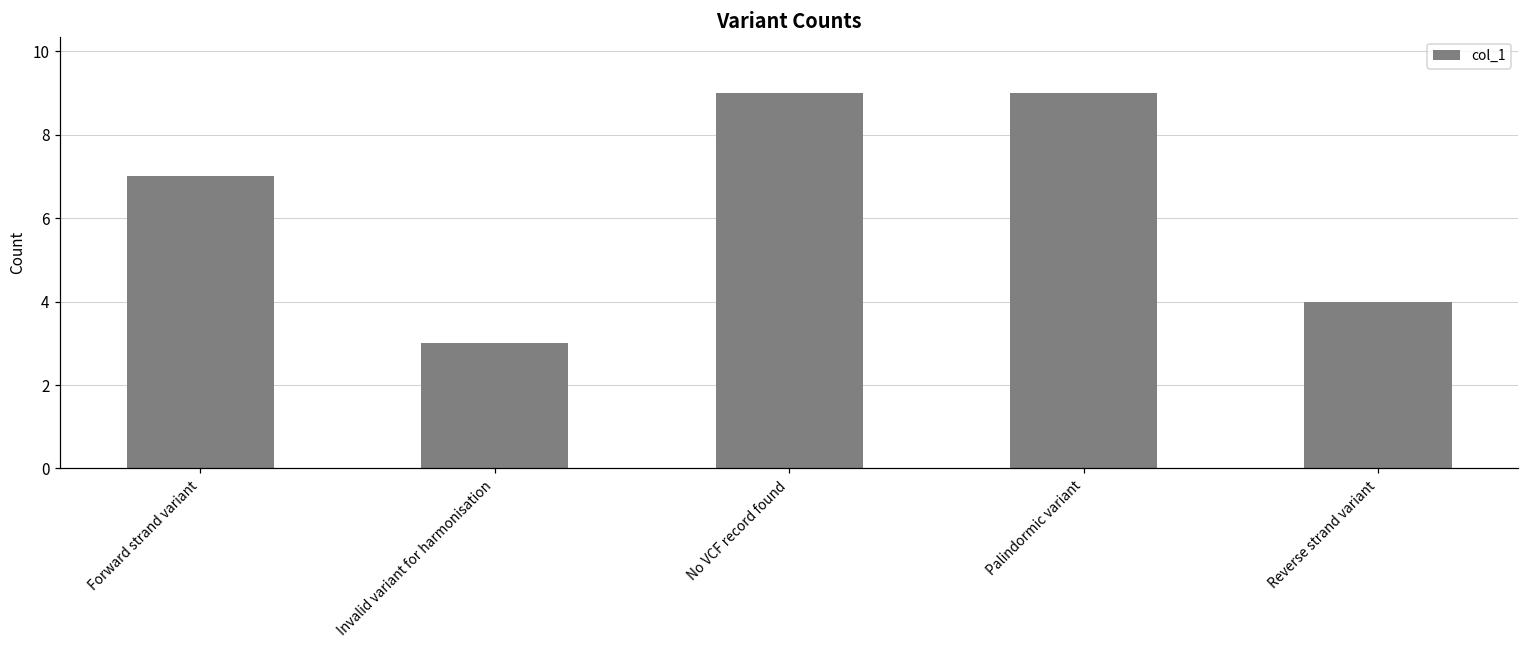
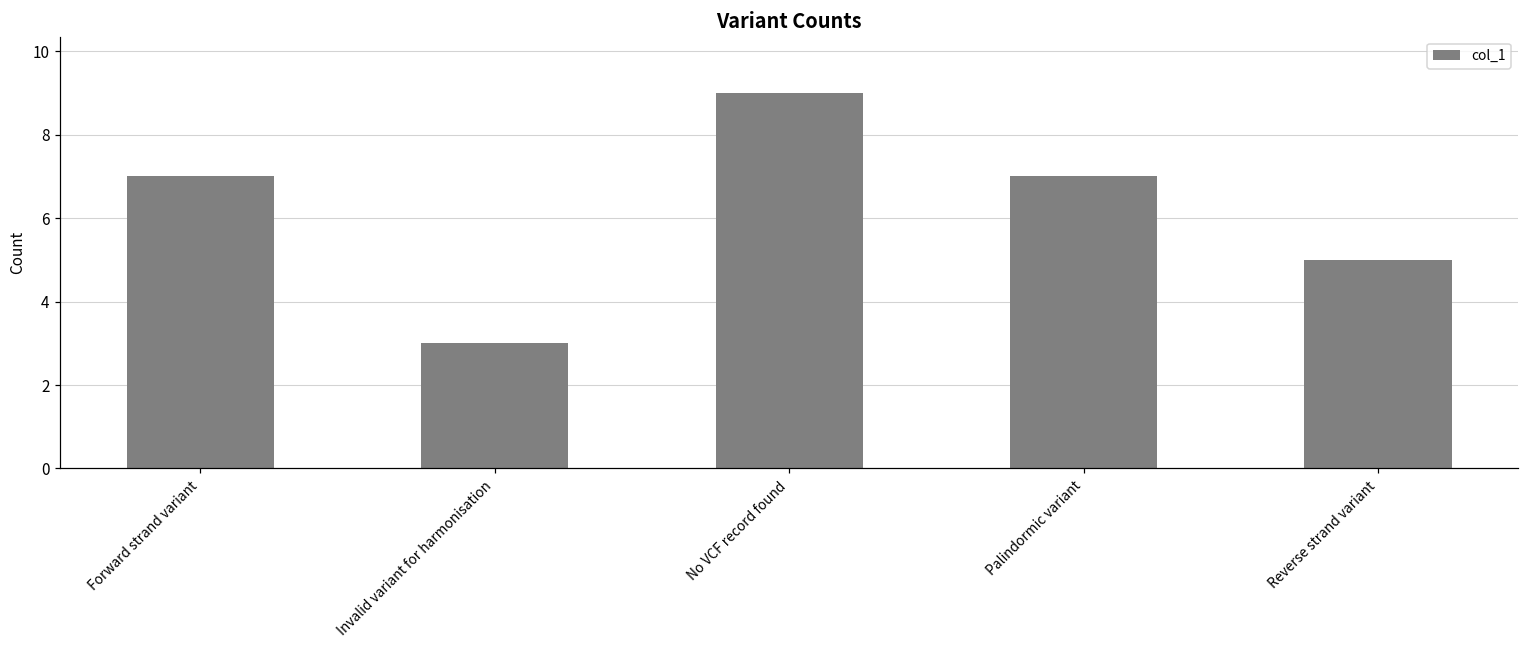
Palindormic variant: 9 -> 7
Reverse strand variant: 4 -> 5
